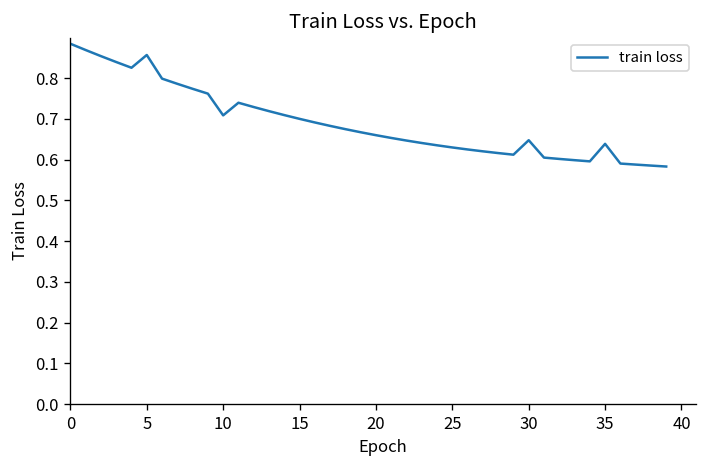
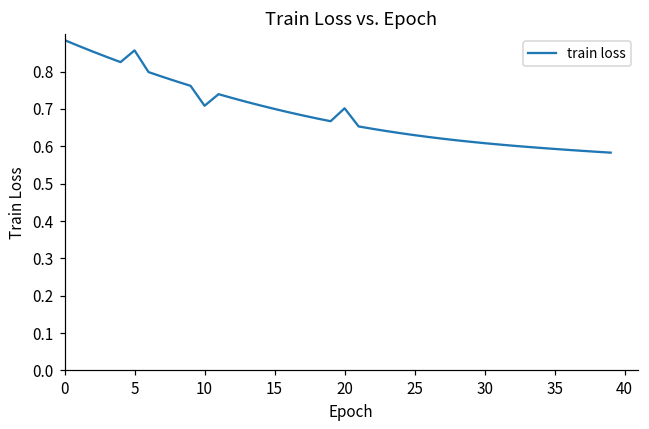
20: 0.66 -> 0.70
30: 0.65 -> 0.61
35: 0.64 -> 0.59
